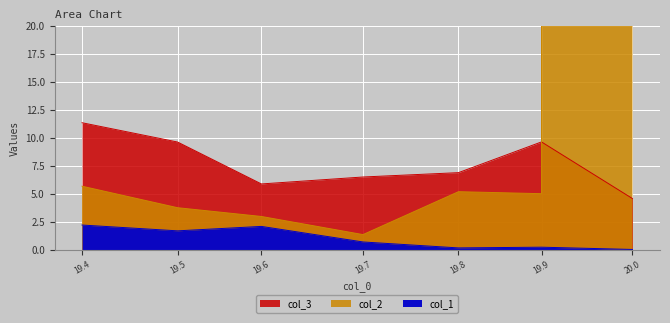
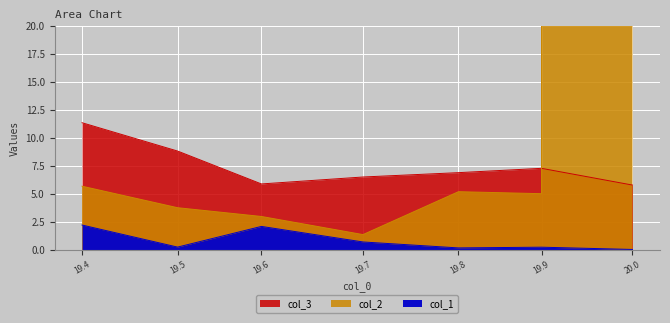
col_3, 19.5: 9.6 -> 8.8
col_1, 19.5: 1.7 -> 0.3
col_3, 19.9: 9.7 -> 7.3
col_3, 20.0: 4.6 -> 5.8
